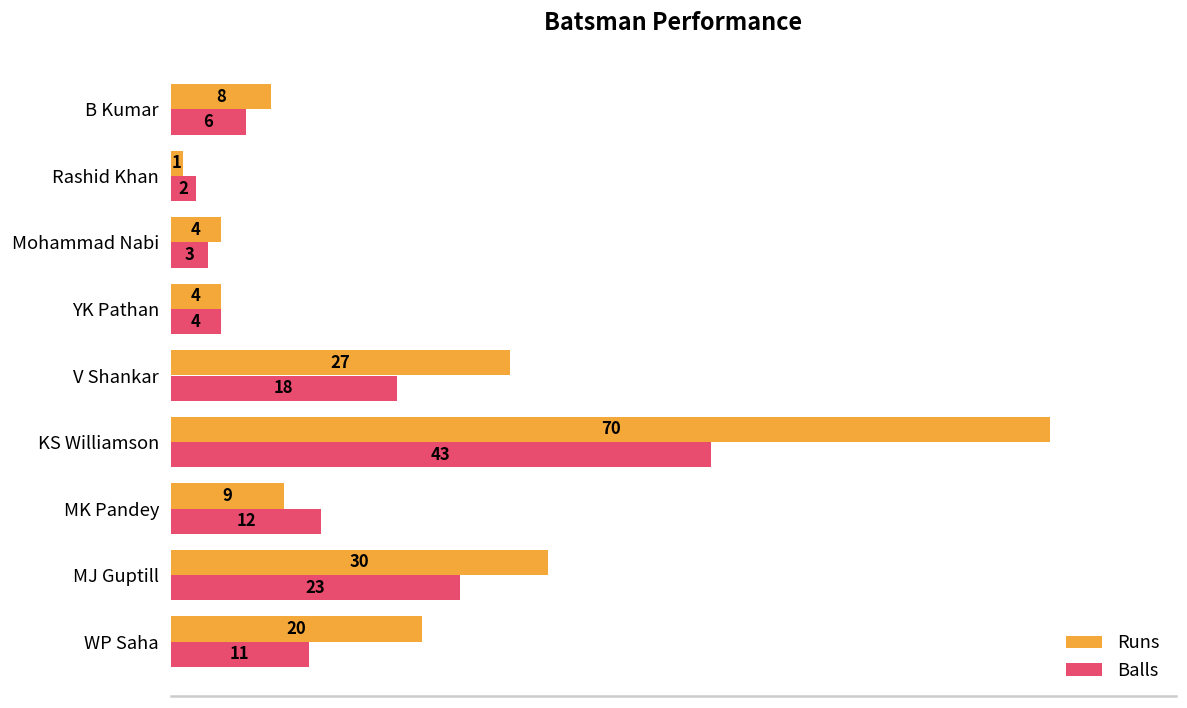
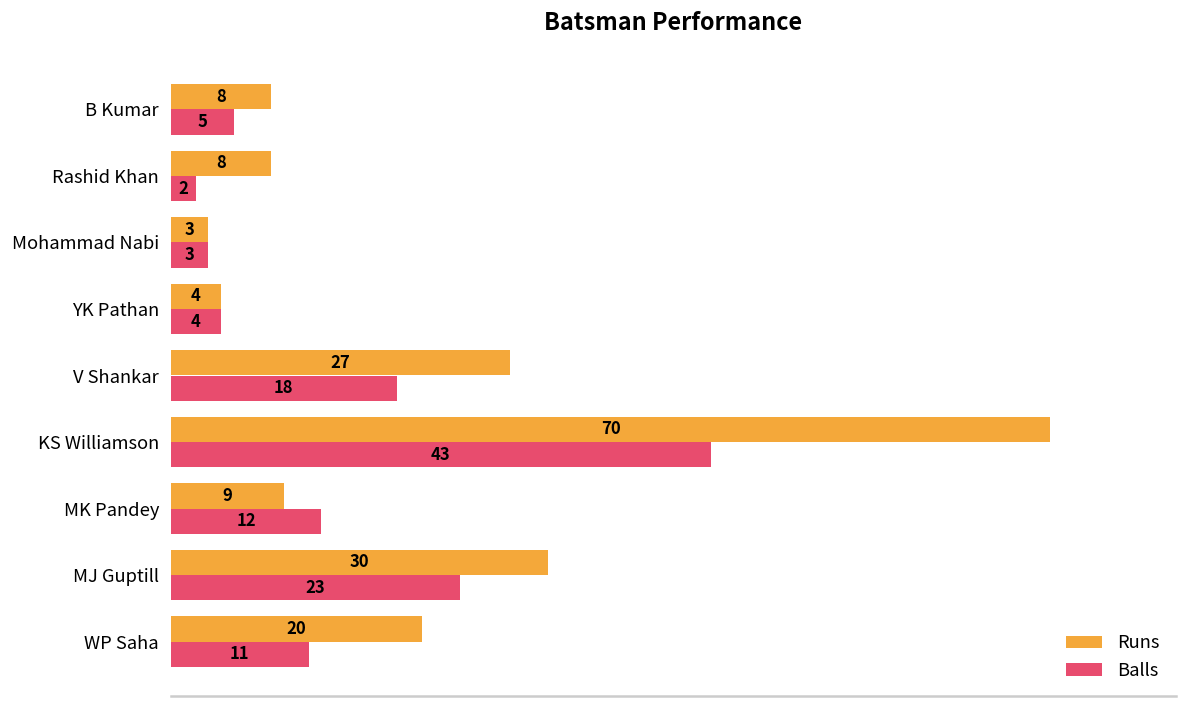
Balls, B Kumar: 6 -> 5
Runs, Rashid Khan: 1 -> 8
Runs, Mohammad Nabi: 4 -> 3
